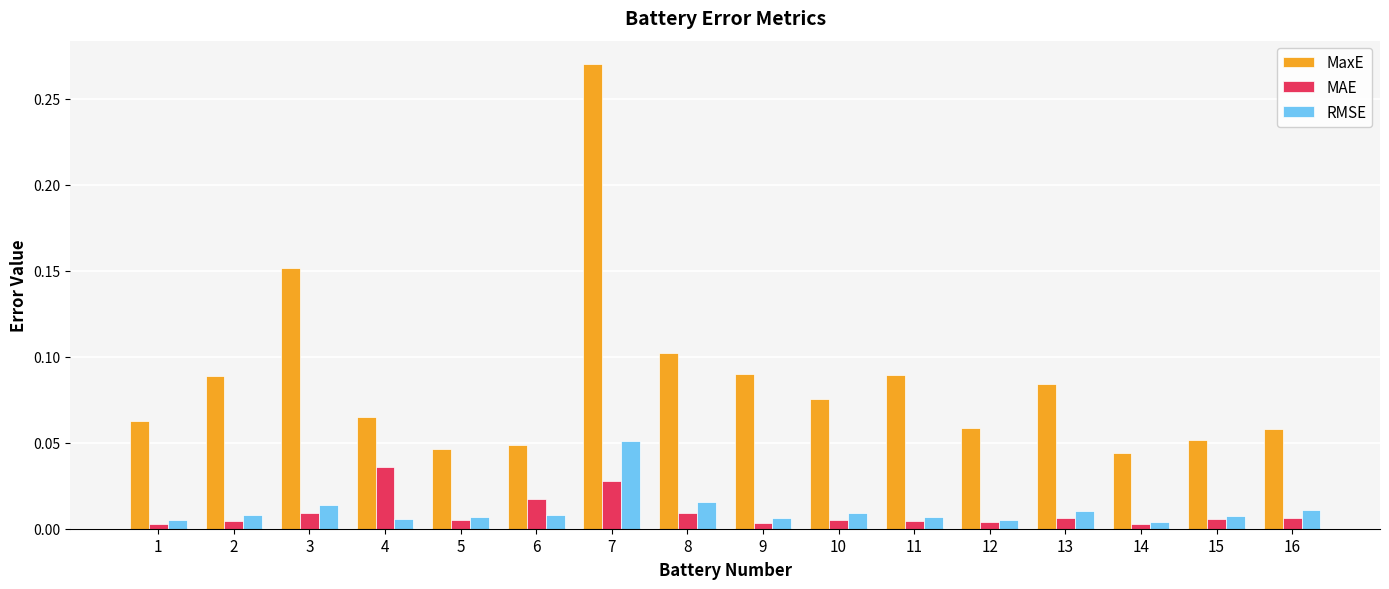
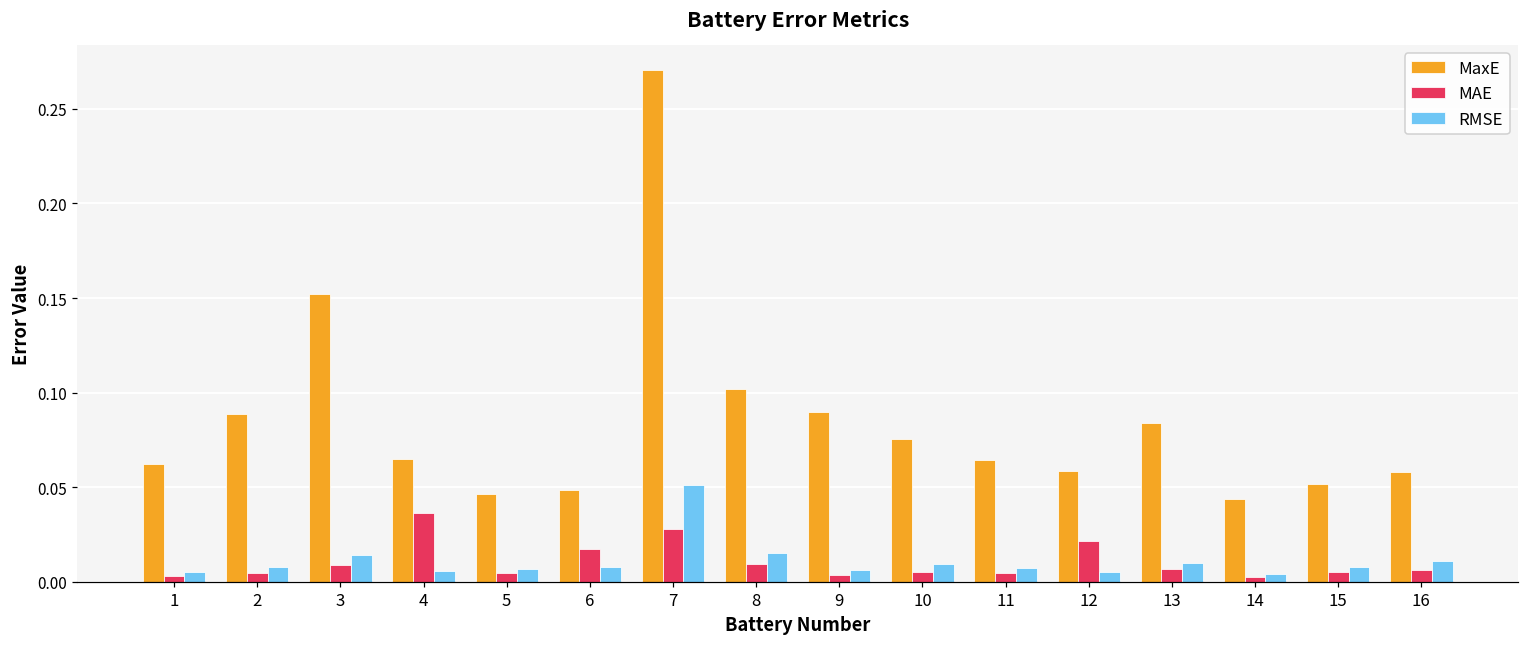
MaxE, 11: 0.089 -> 0.064
MAE, 12: 0.004 -> 0.022
